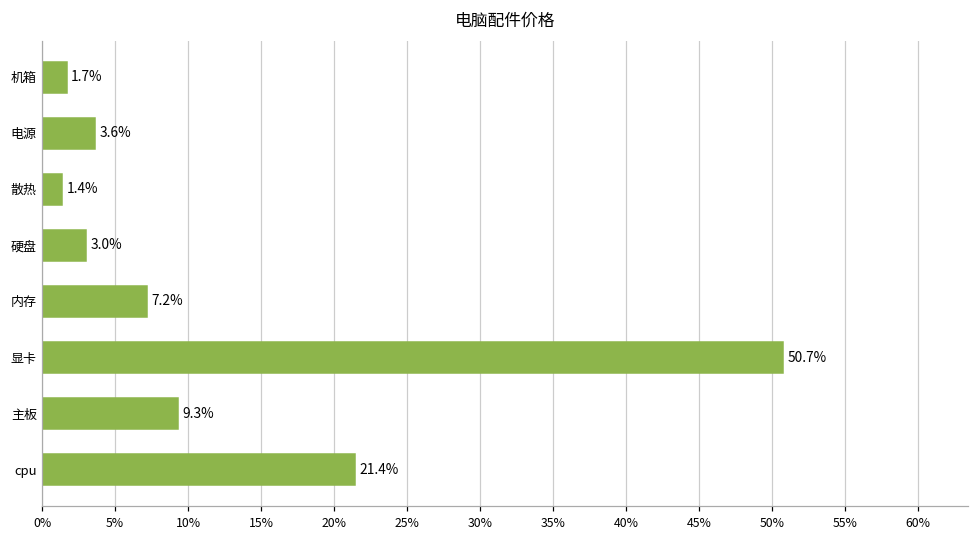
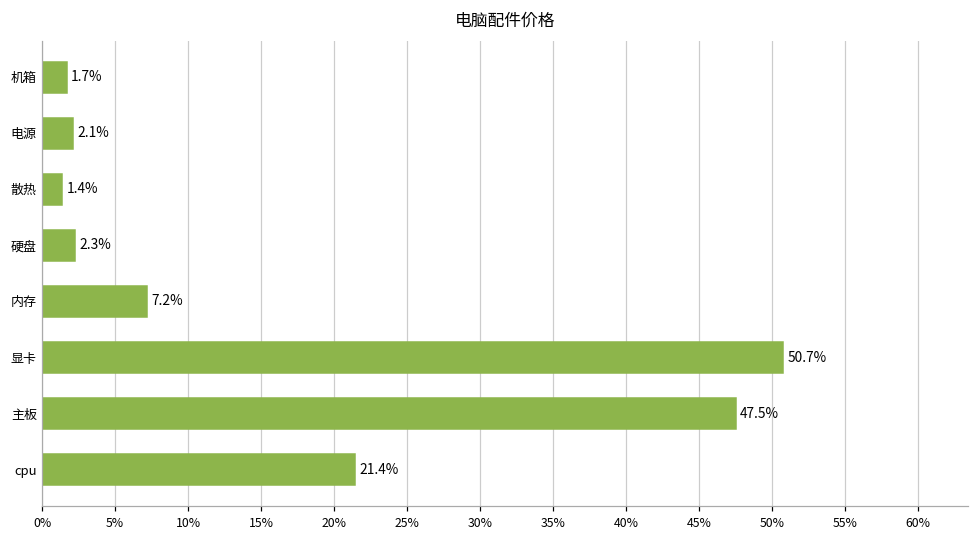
电源: 3.6% -> 2.1%
硬盘: 3.0% -> 2.3%
主板: 9.3% -> 47.5%
